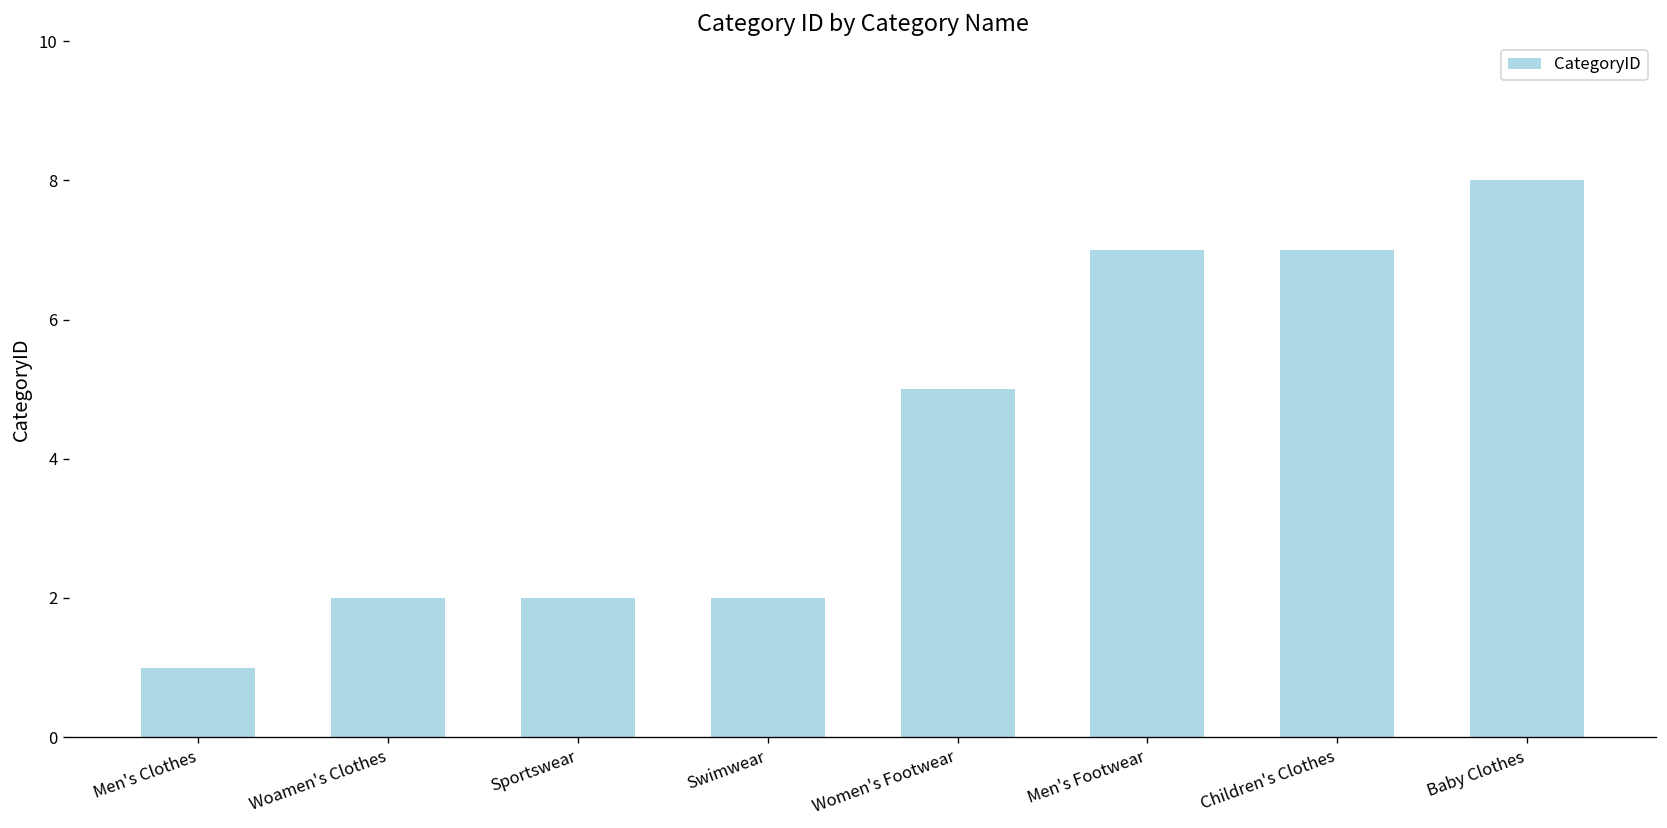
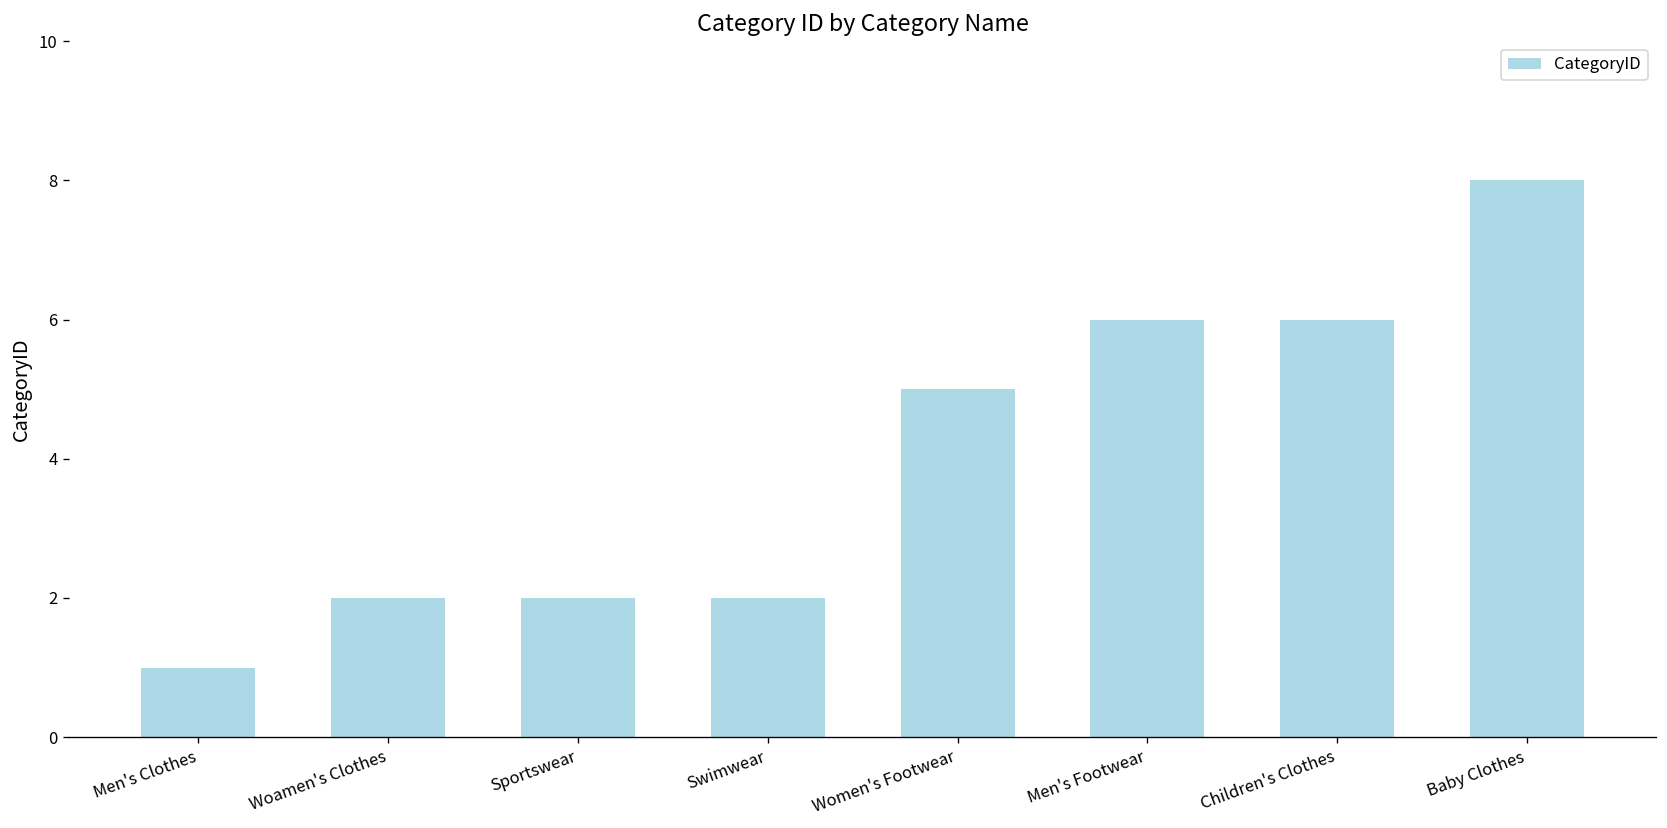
Men's Footwear: 7 -> 6
Children's Clothes: 7 -> 6
